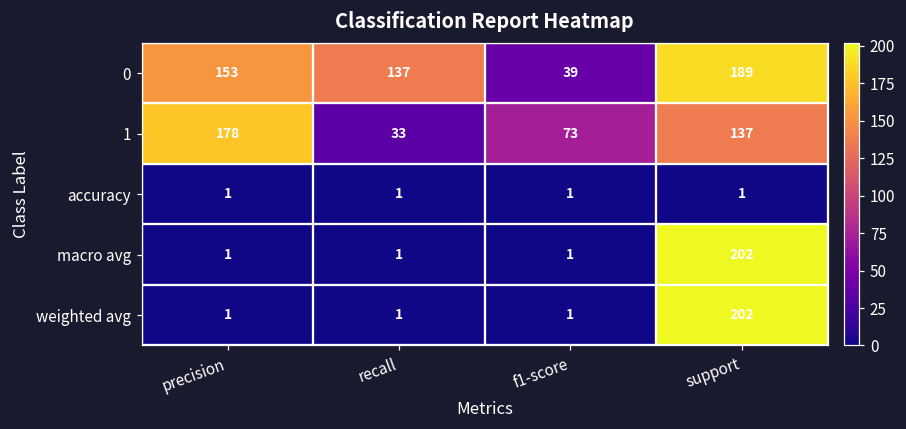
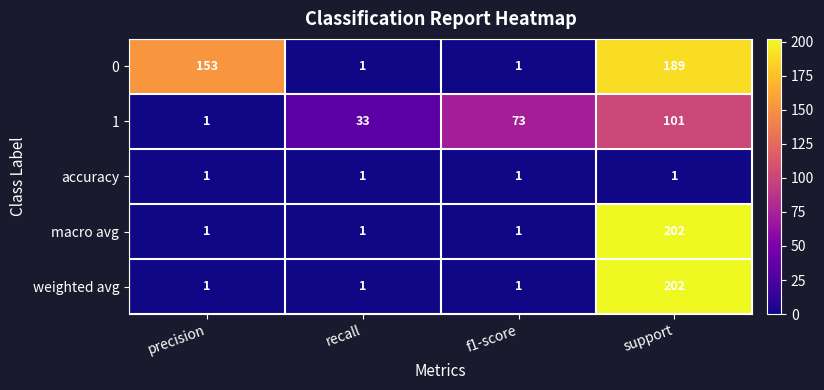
0, recall: 137 -> 1
0, f1-score: 39 -> 1
1, precision: 178 -> 1
1, support: 137 -> 101
